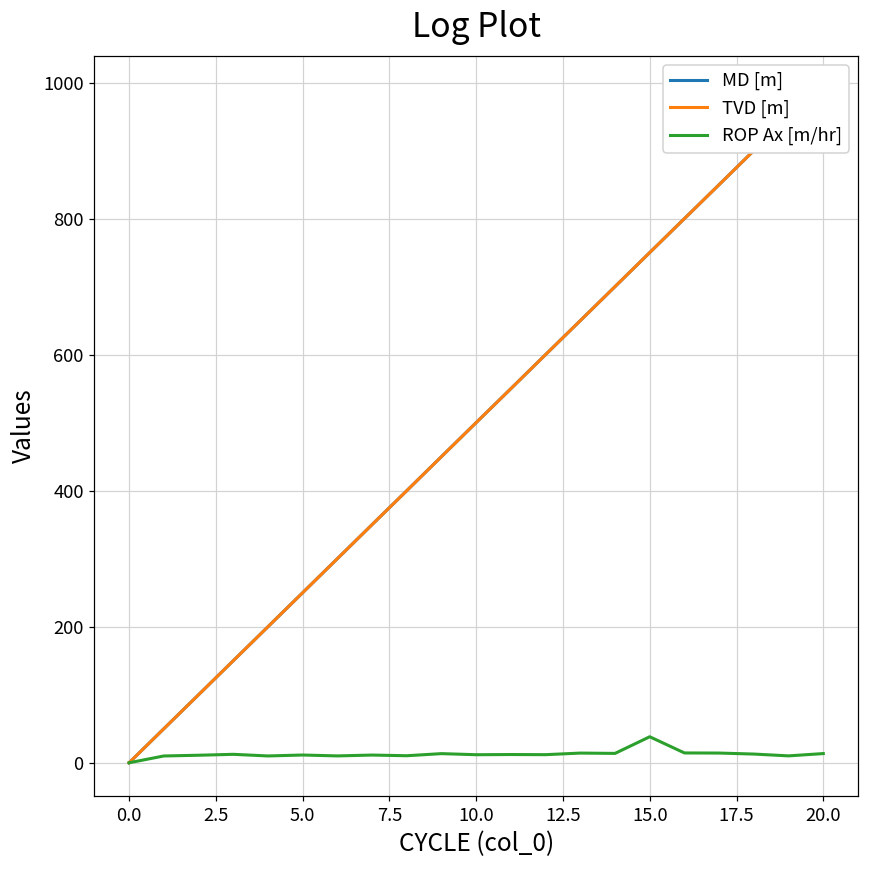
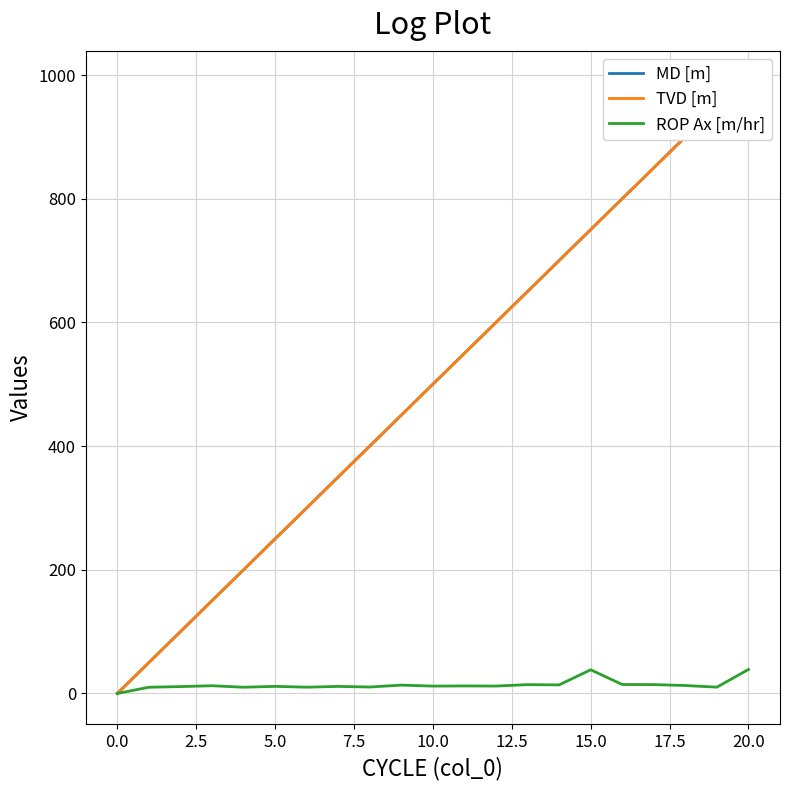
ROP Ax [m/hr], 20.0: 10 -> 40
